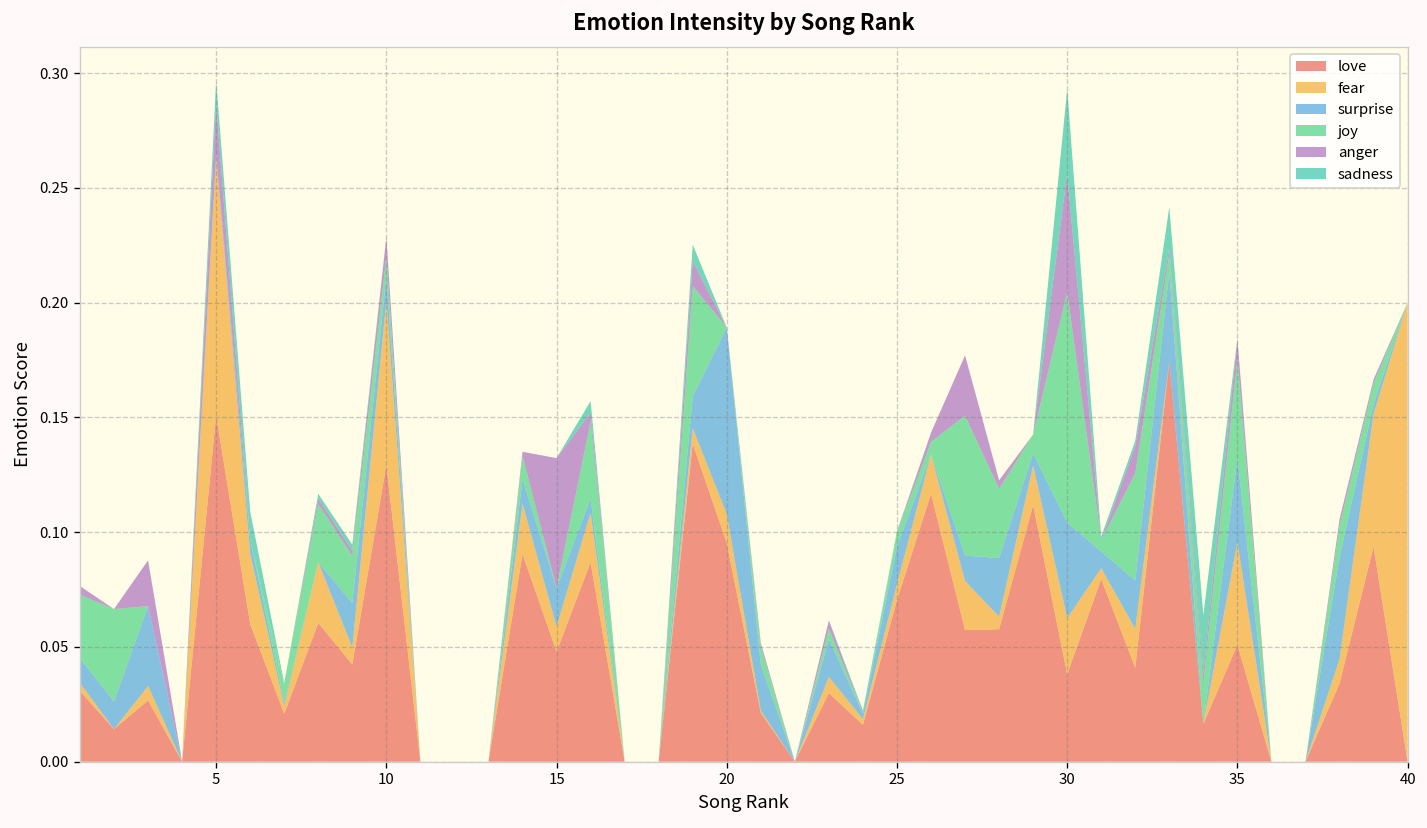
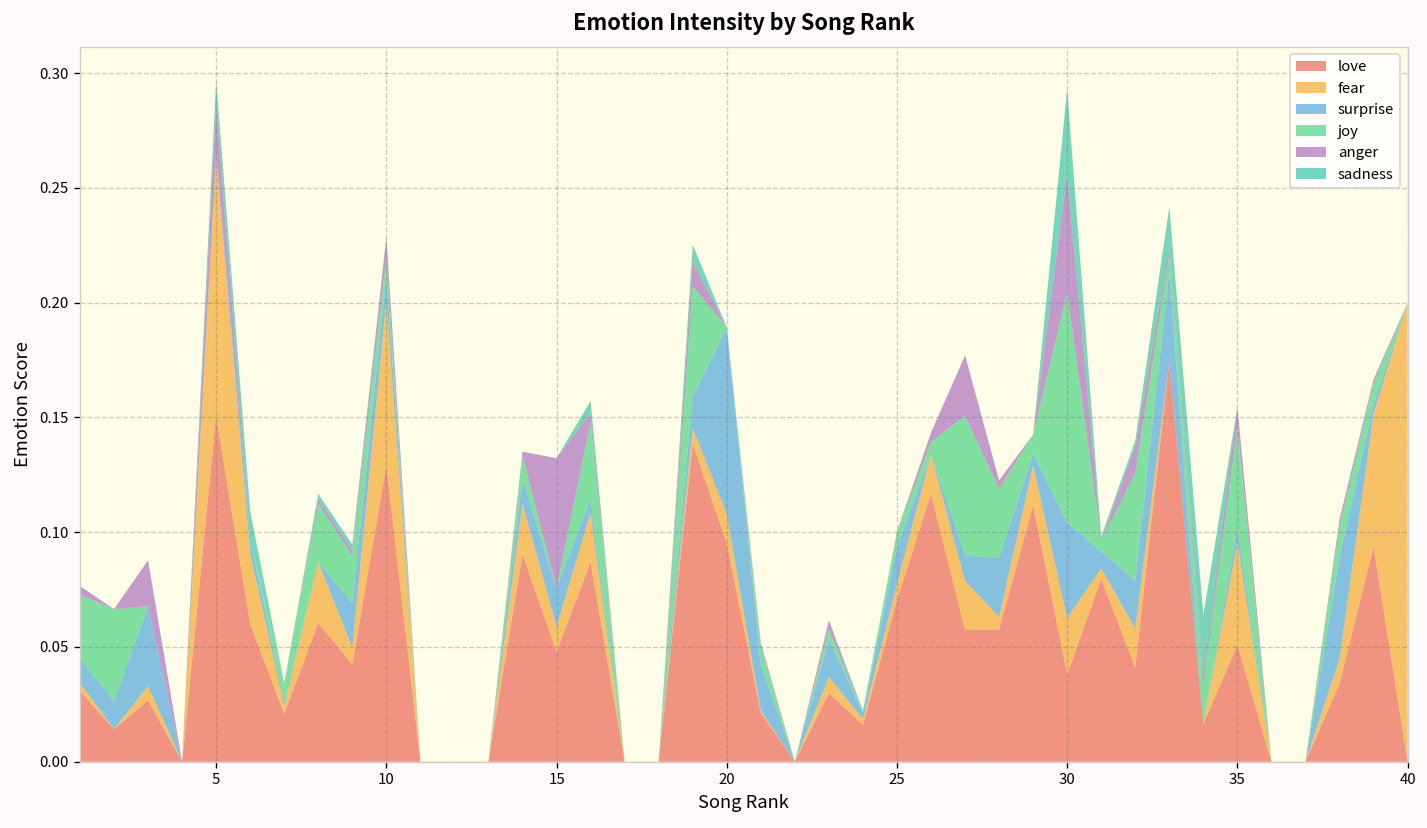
surprise, 35: 0.037 -> 0.007
